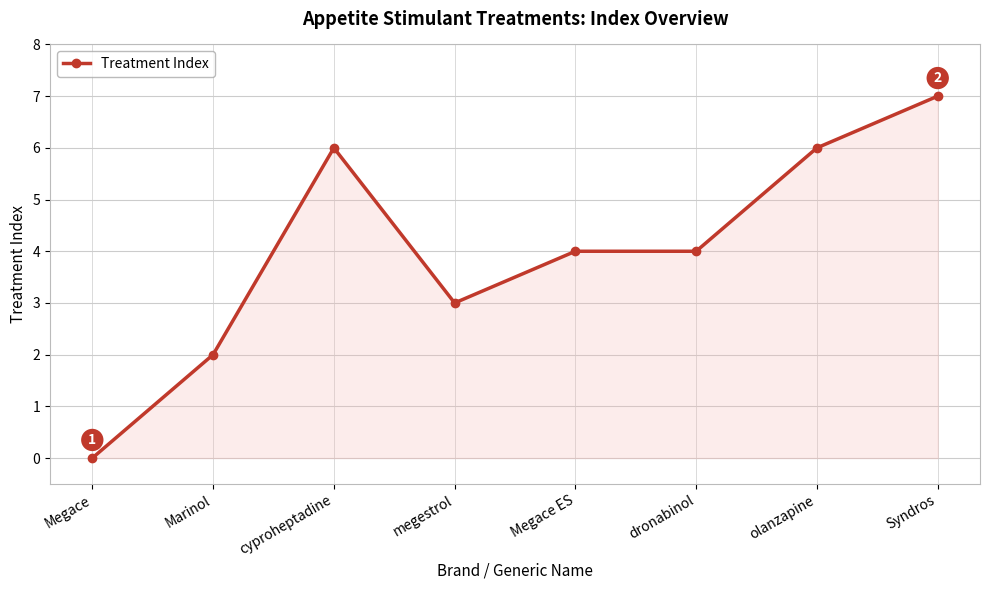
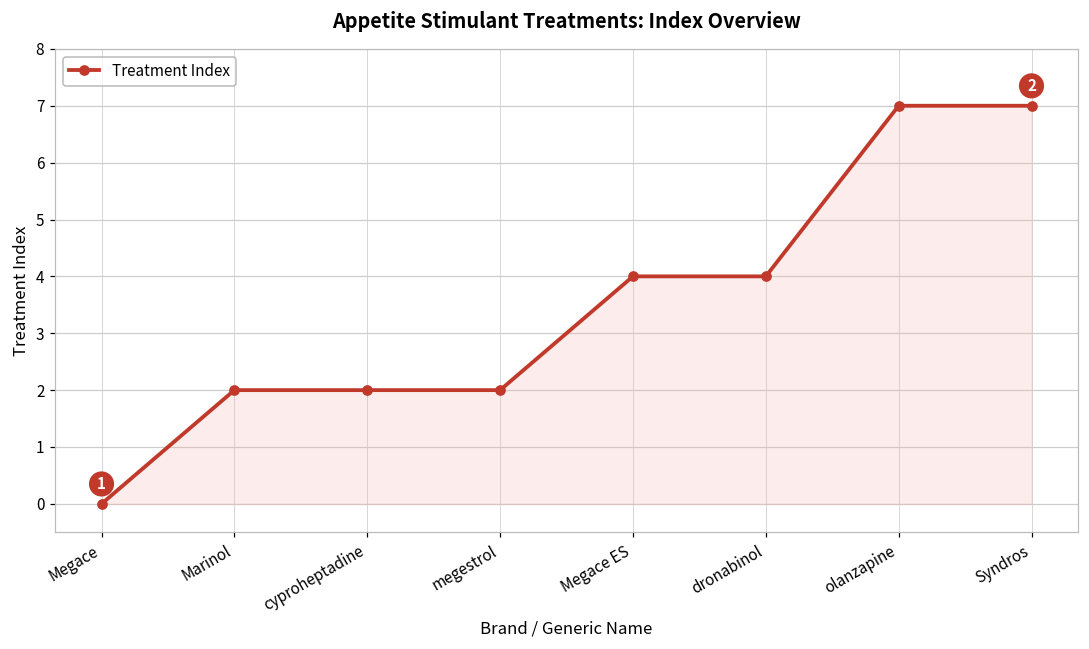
cyproheptadine: 6 -> 2
megestrol: 3 -> 2
olanzapine: 6 -> 7
